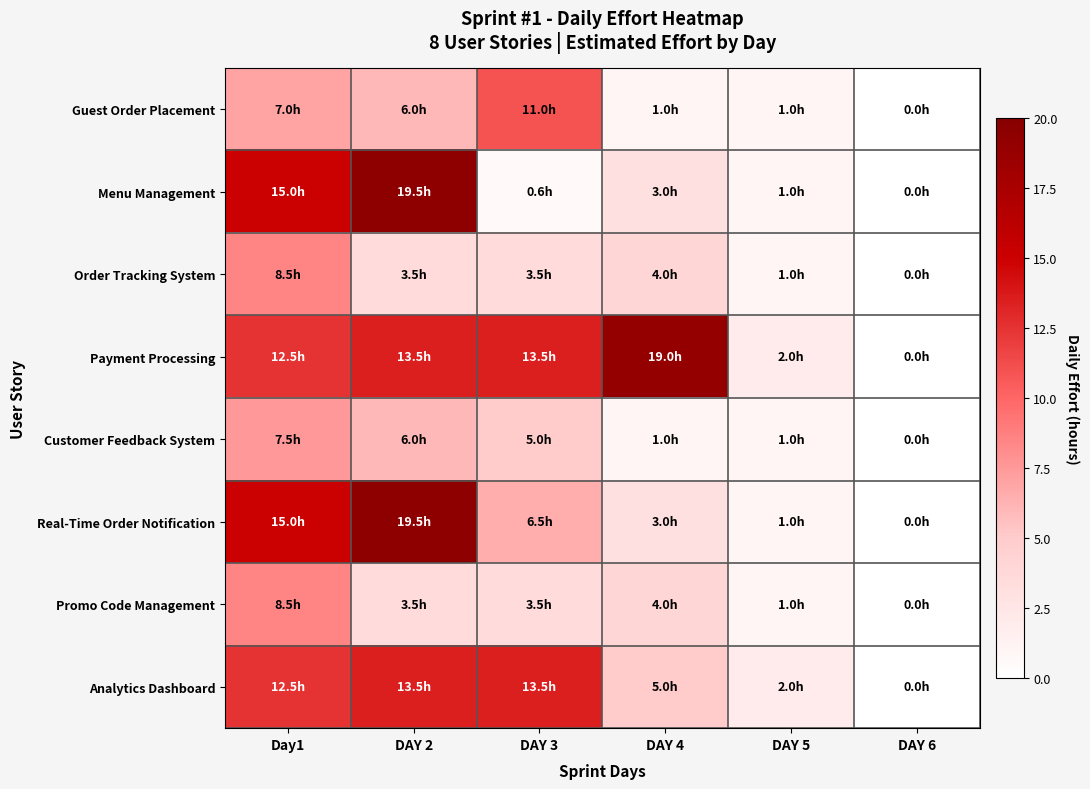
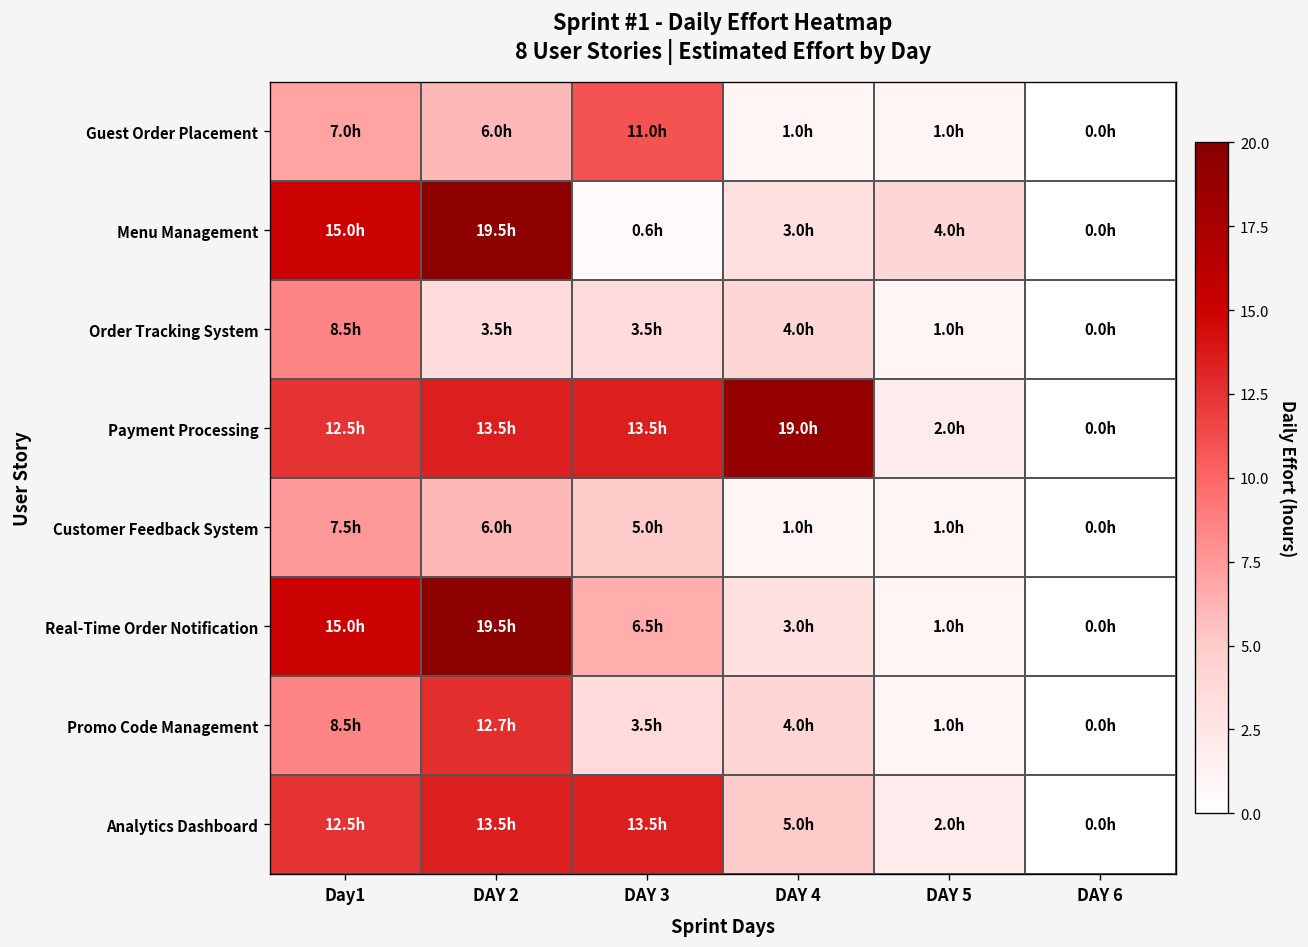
Menu Management, DAY 5: 1.0h -> 4.0h
Promo Code Management, DAY 2: 3.5h -> 12.7h
